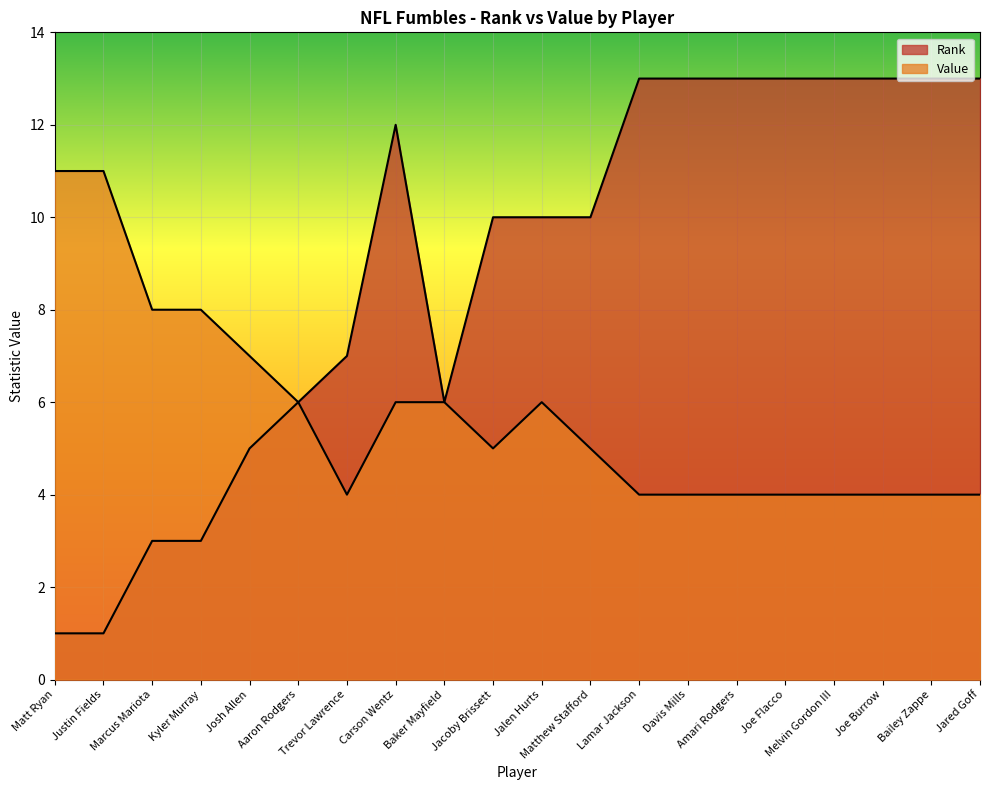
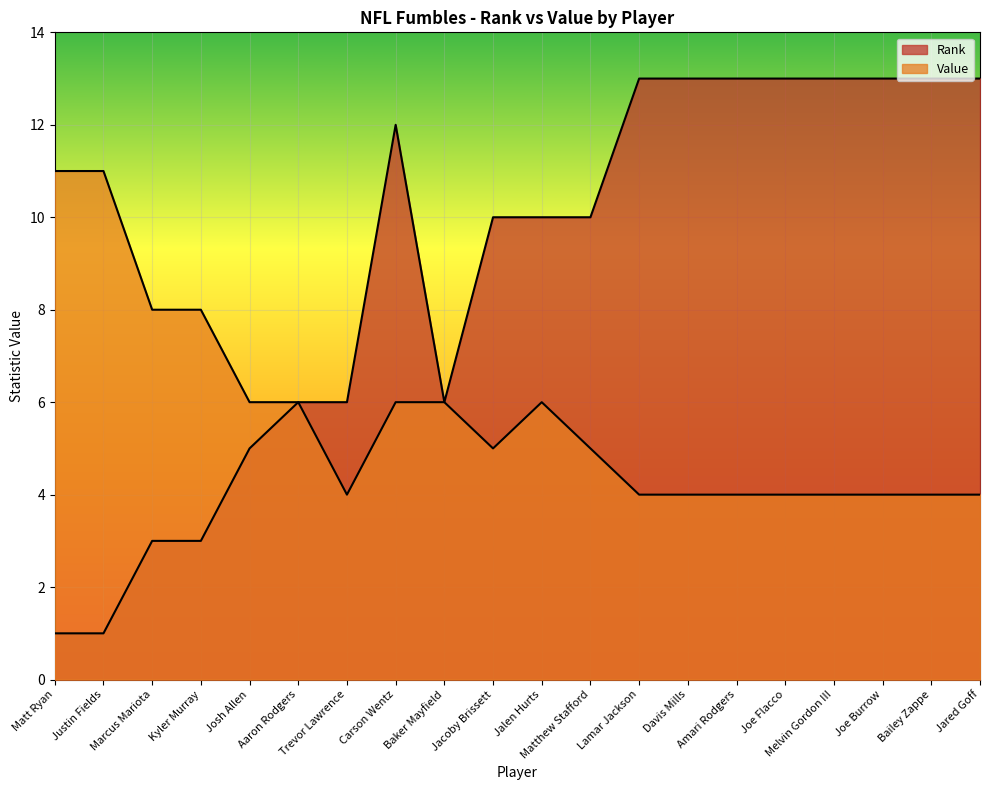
Value, Josh Allen: 7 -> 6
Rank, Trevor Lawrence: 7 -> 6
